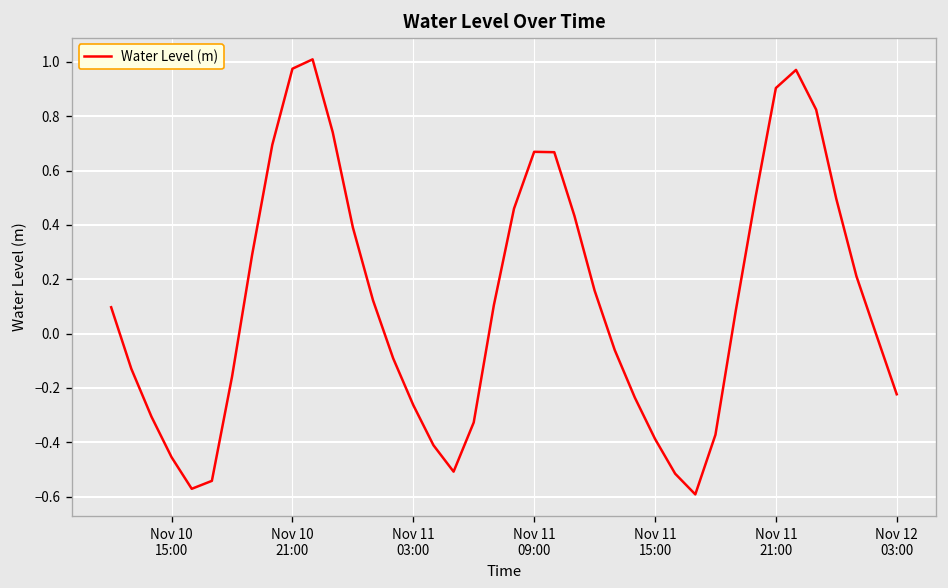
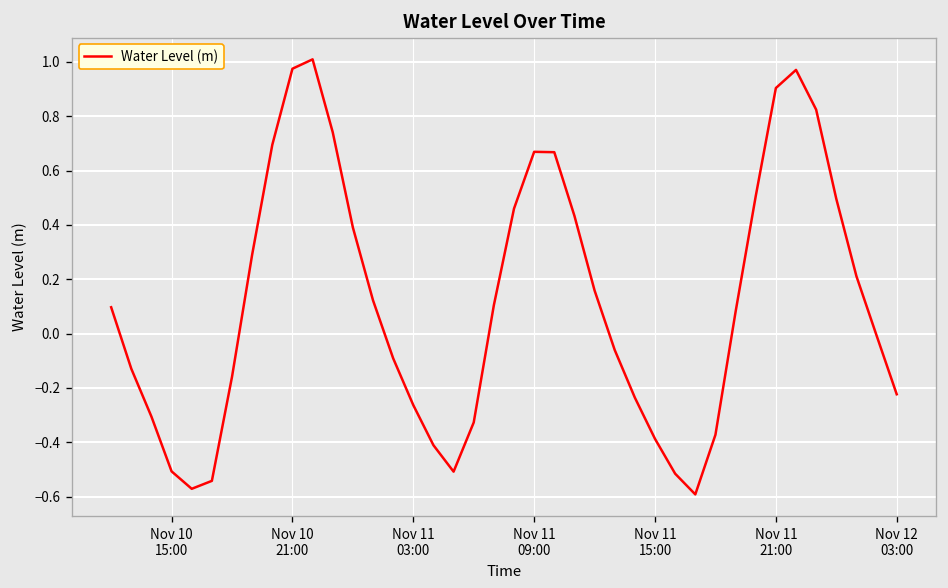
Nov 10 15:00: -0.46 -> -0.51
